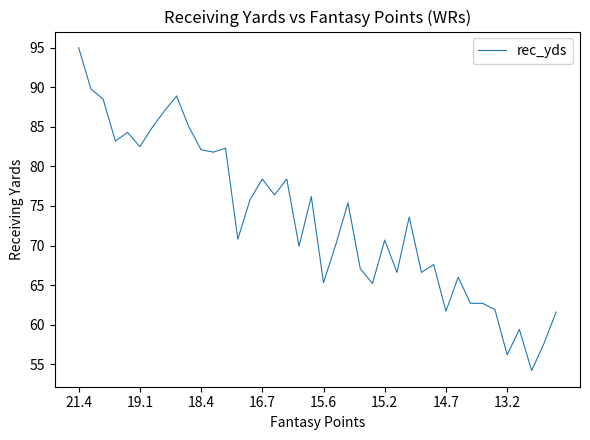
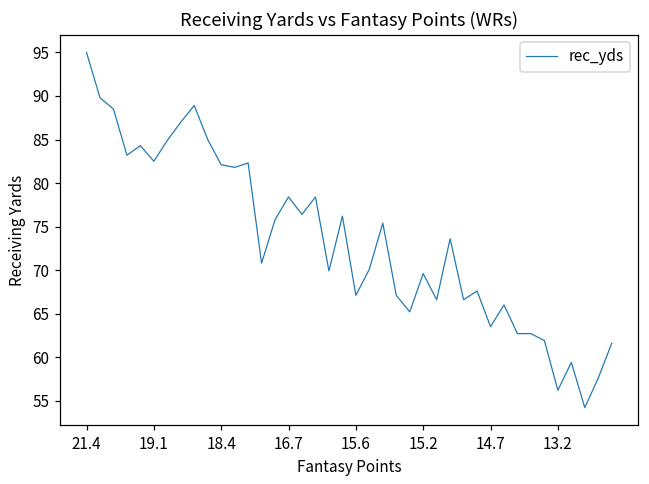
15.6: 65 -> 67
15.2: 71 -> 70
14.7: 62 -> 64
